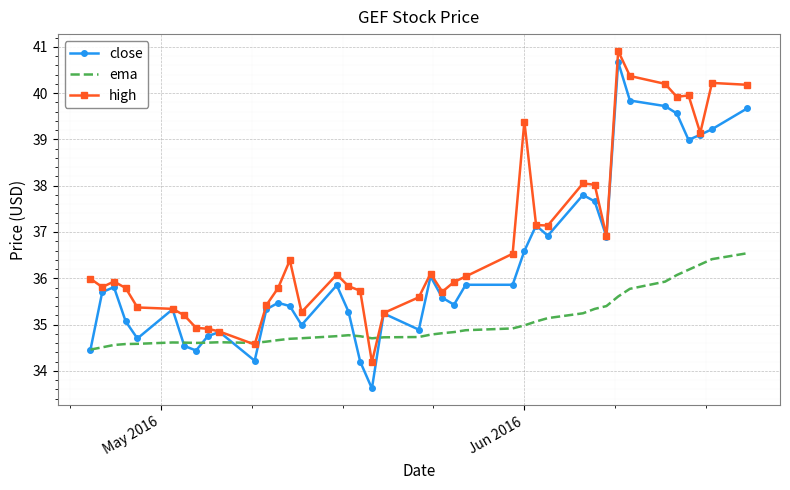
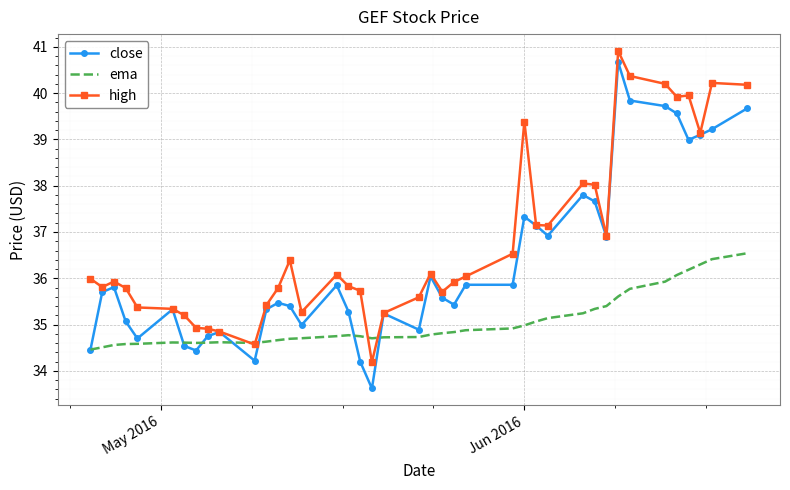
close, Jun 2016: 36.6 -> 37.3
